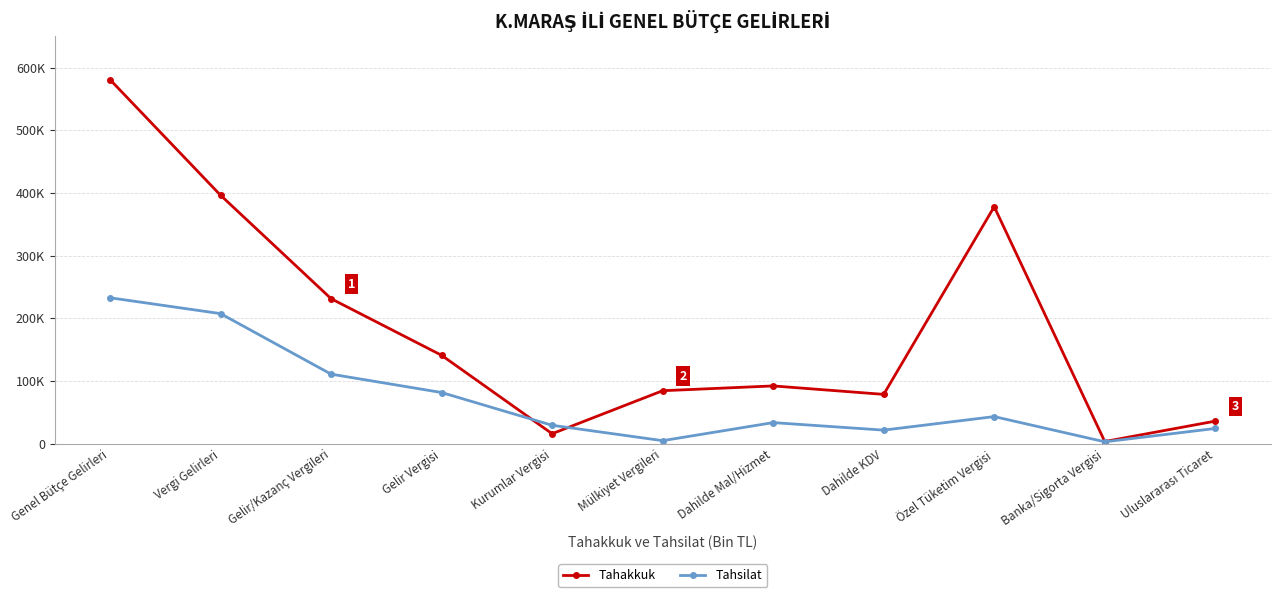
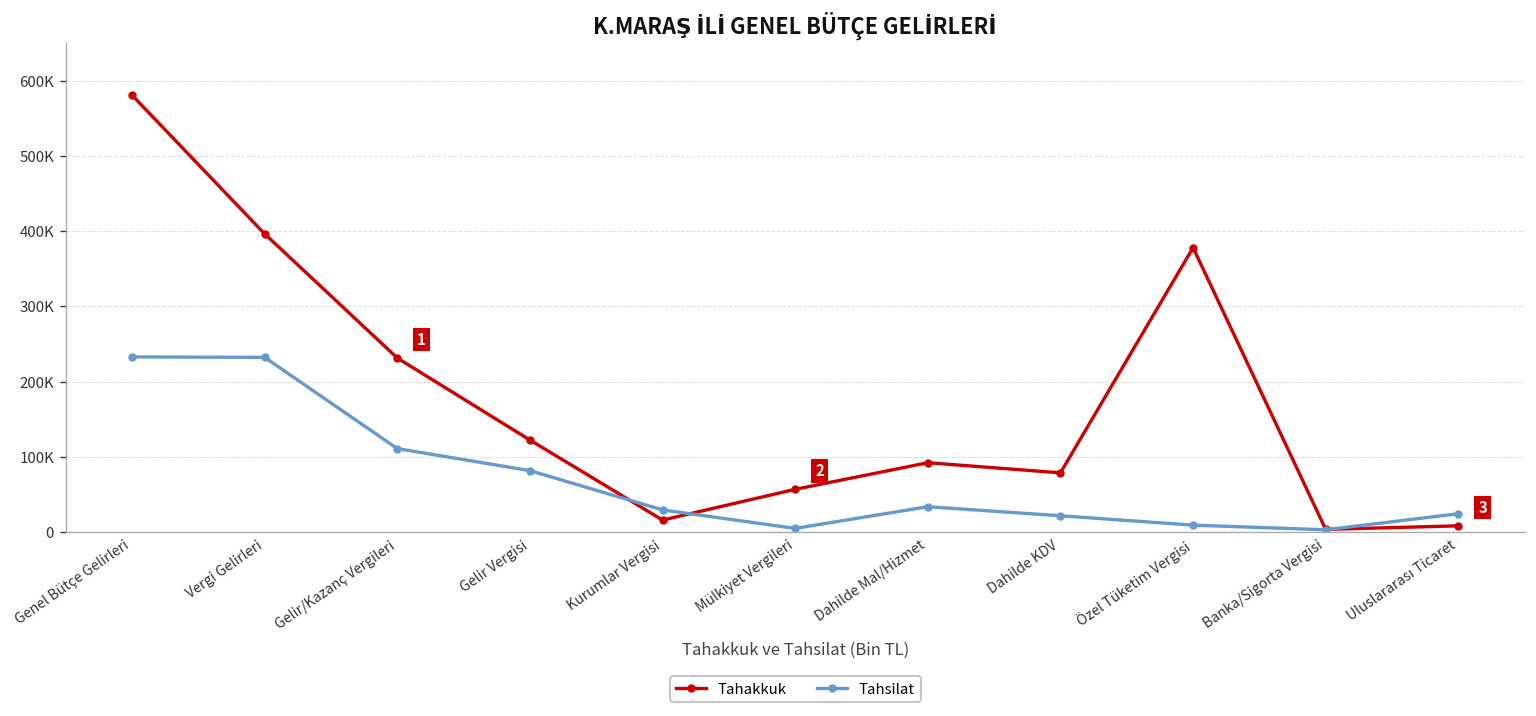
Tahsilat, Vergi Gelirleri: 210000 -> 230000
Tahakkuk, Gelir Vergisi: 140000 -> 120000
Tahakkuk, Mülkiyet Vergileri: 80000 -> 60000
Tahsilat, Özel Tüketim Vergisi: 40000 -> 10000
Tahakkuk, Uluslararası Ticaret: 40000 -> 10000
